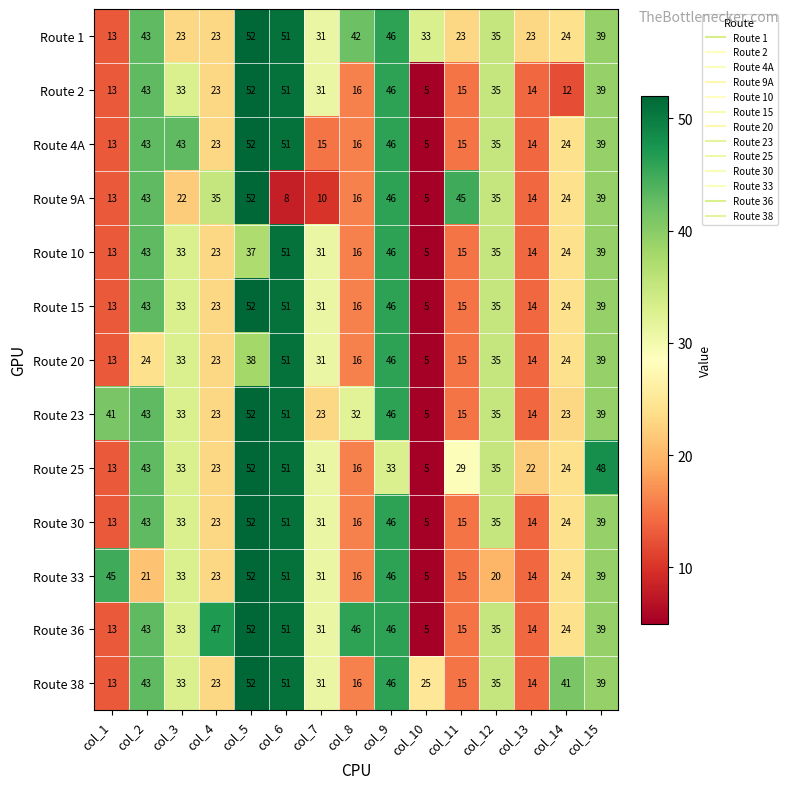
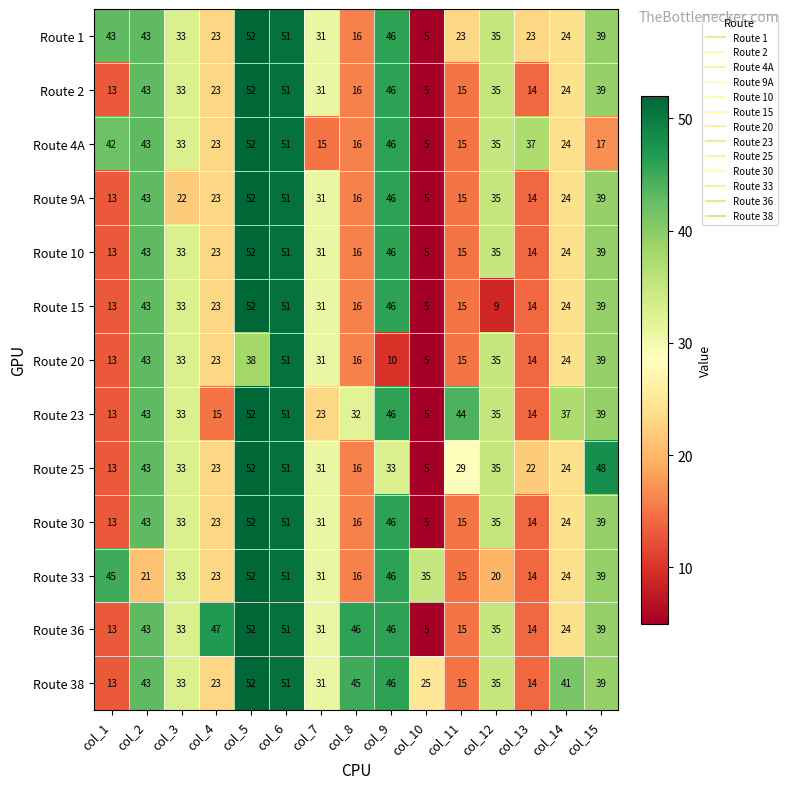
Route 1, col_1: 13 -> 43
Route 1, col_3: 23 -> 33
Route 1, col_8: 42 -> 16
Route 1, col_10: 33 -> 5
Route 2, col_14: 12 -> 24
Route 4A, col_1: 13 -> 42
Route 4A, col_3: 43 -> 33
Route 4A, col_13: 14 -> 37
Route 4A, col_15: 39 -> 17
Route 9A, col_4: 35 -> 23
Route 9A, col_6: 8 -> 51
Route 9A, col_7: 10 -> 31
Route 9A, col_11: 45 -> 15
Route 10, col_5: 37 -> 52
Route 15, col_12: 35 -> 9
Route 20, col_2: 24 -> 43
Route 20, col_9: 46 -> 10
Route 23, col_1: 41 -> 13
Route 23, col_4: 23 -> 15
Route 23, col_11: 15 -> 44
Route 23, col_14: 23 -> 37
Route 33, col_10: 5 -> 35
Route 38, col_8: 16 -> 45
